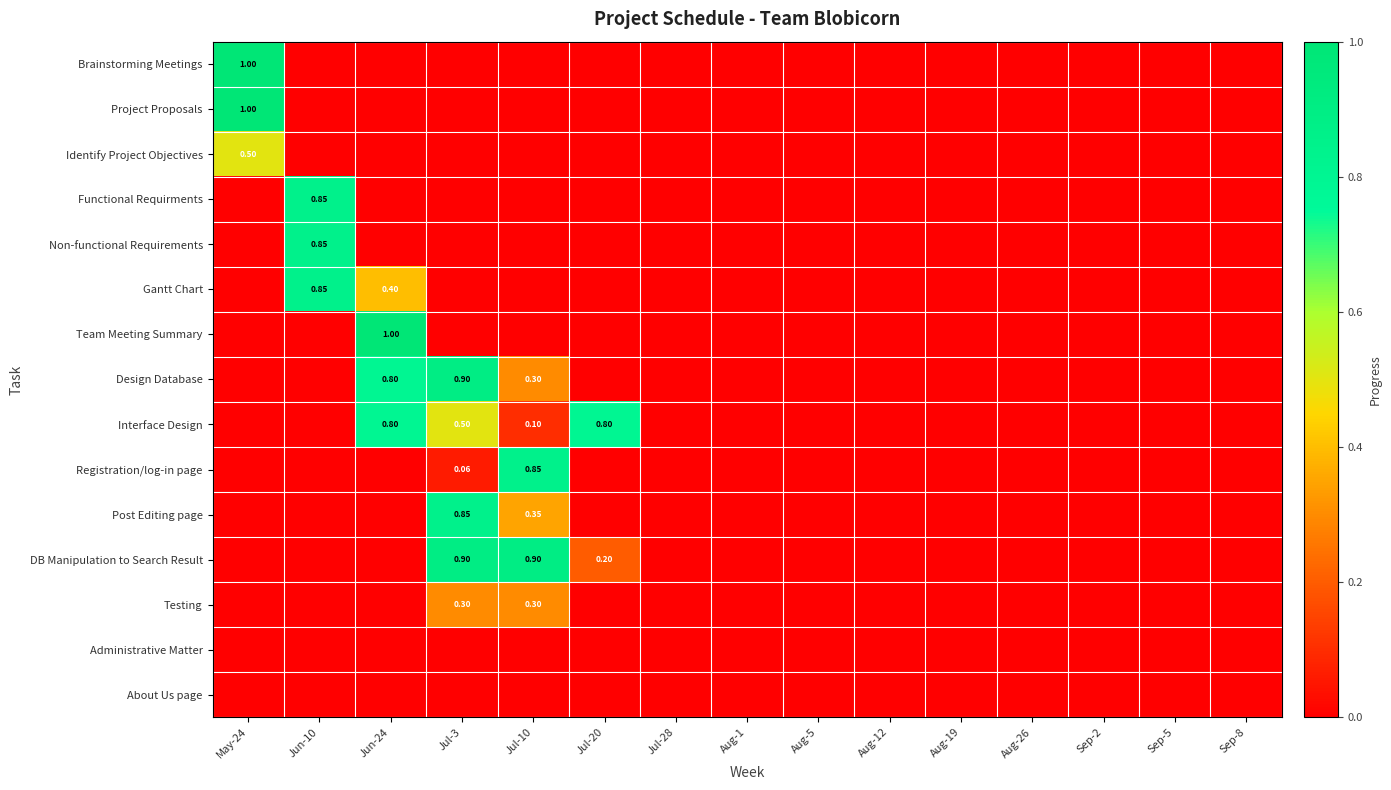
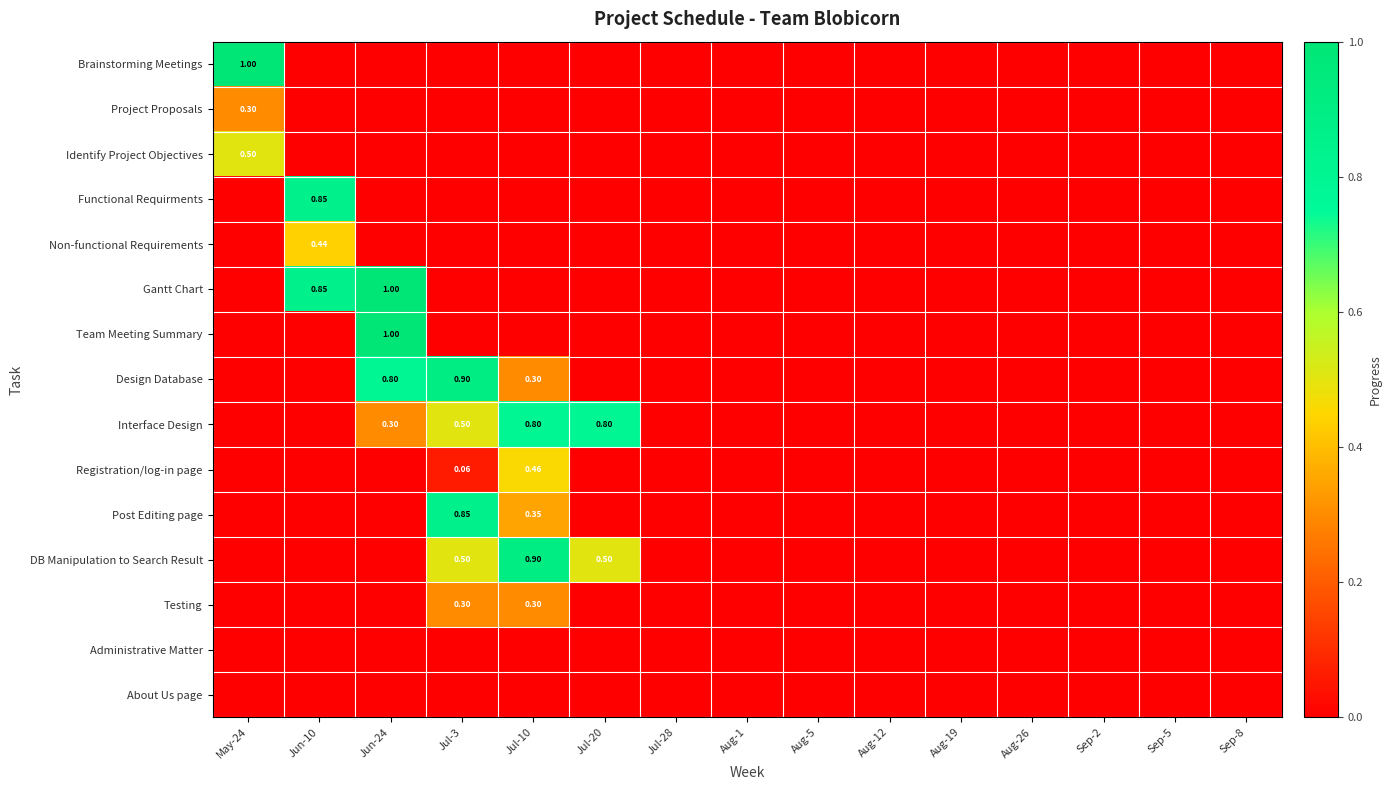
Project Proposals, May-24: 1.00 -> 0.30
Non-functional Requirements, Jun-10: 0.85 -> 0.44
Gantt Chart, Jun-24: 0.40 -> 1.00
Interface Design, Jun-24: 0.80 -> 0.30
Interface Design, Jul-10: 0.10 -> 0.80
Registration/log-in page, Jul-10: 0.85 -> 0.46
DB Manipulation to Search Result, Jul-3: 0.90 -> 0.50
DB Manipulation to Search Result, Jul-20: 0.20 -> 0.50
